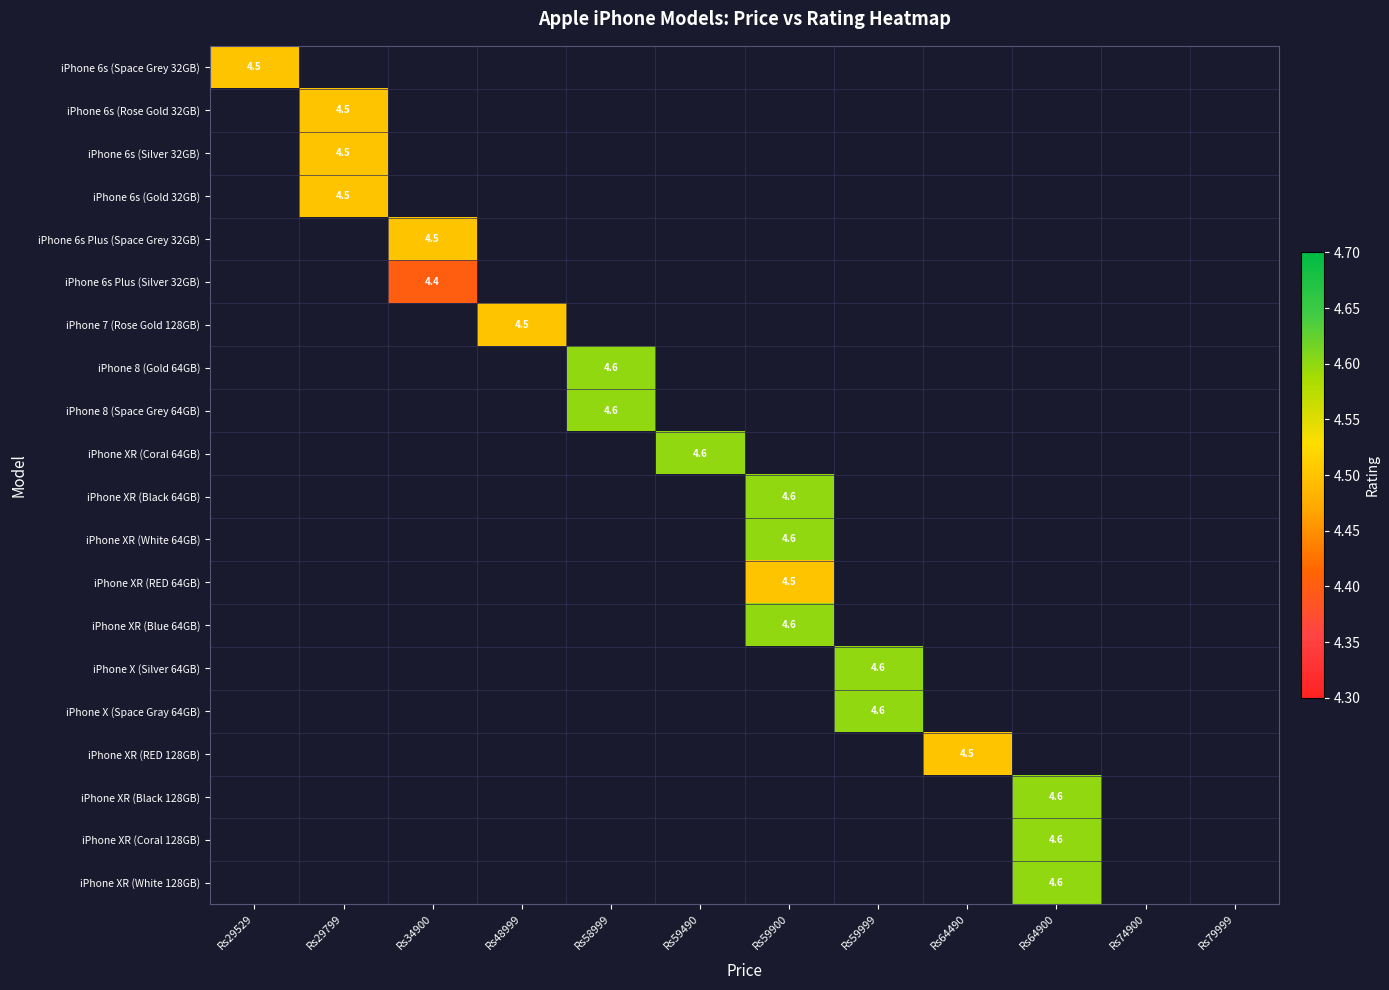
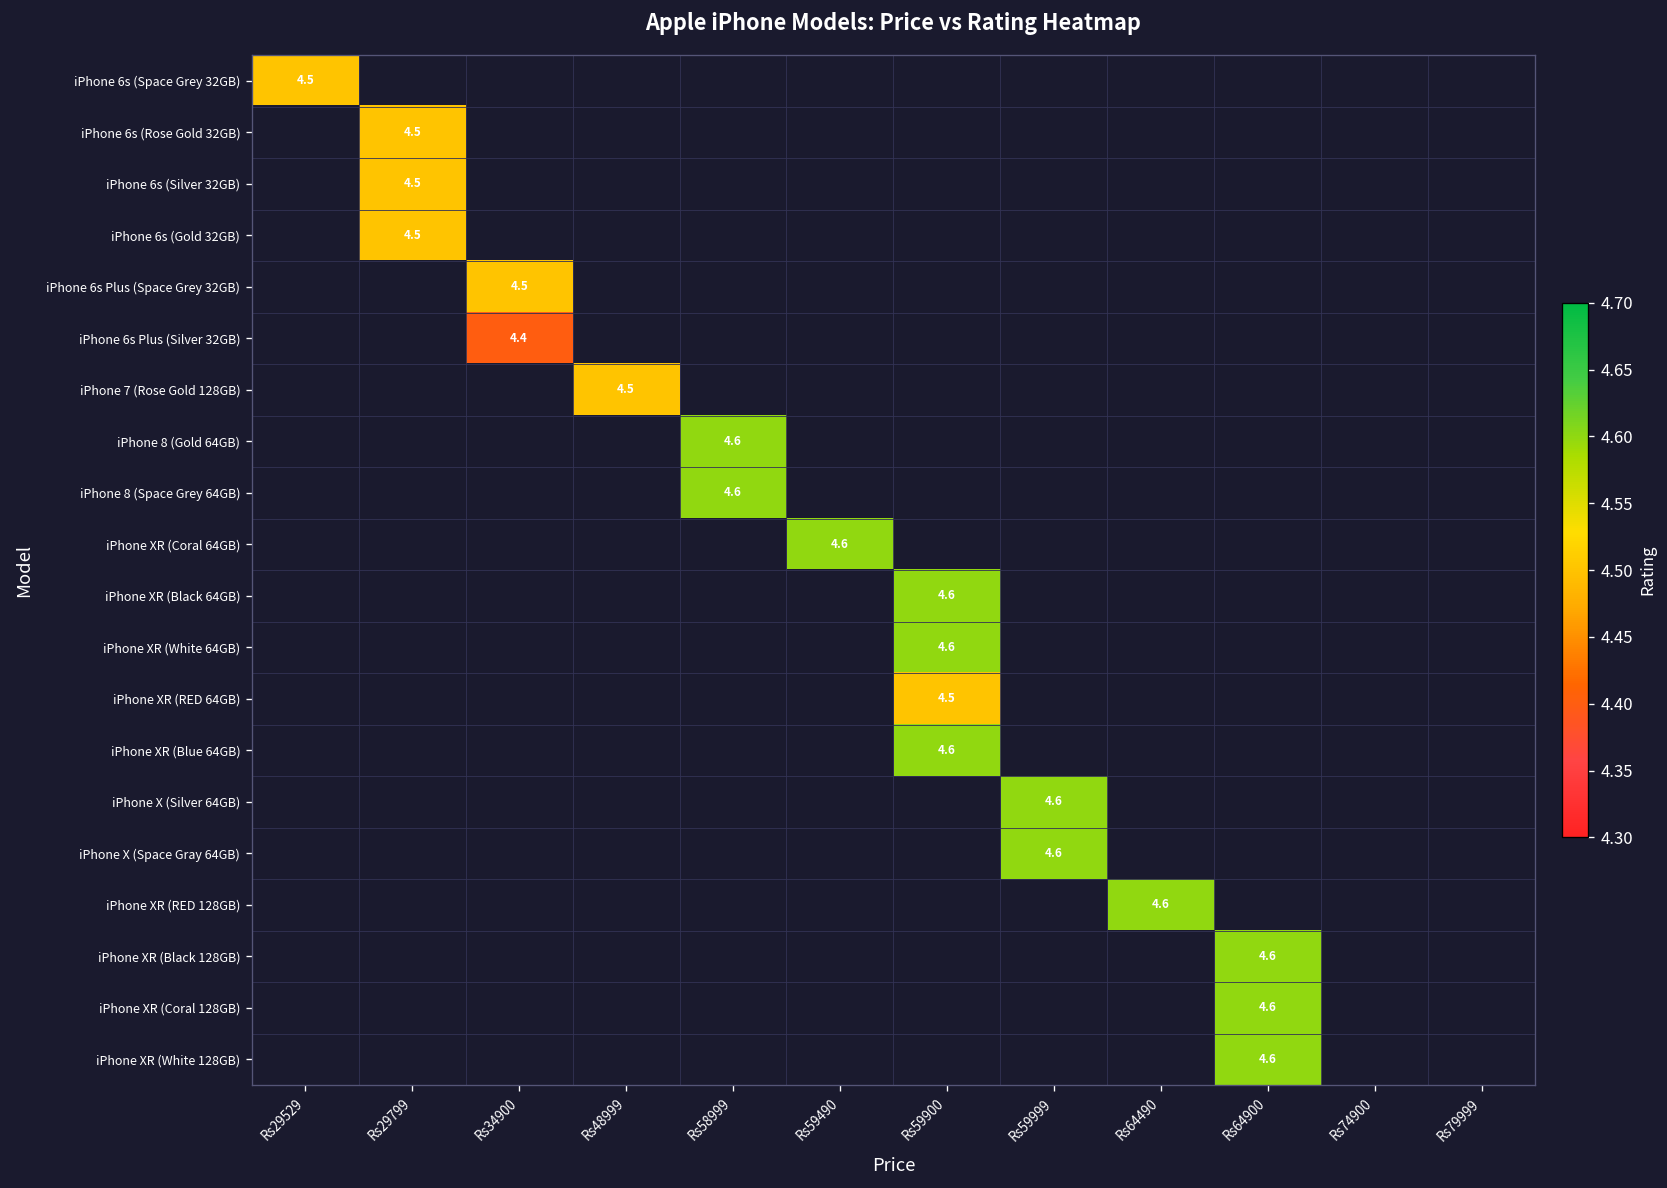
iPhone XR (RED 128GB), Rs64490: 4.5 -> 4.6
